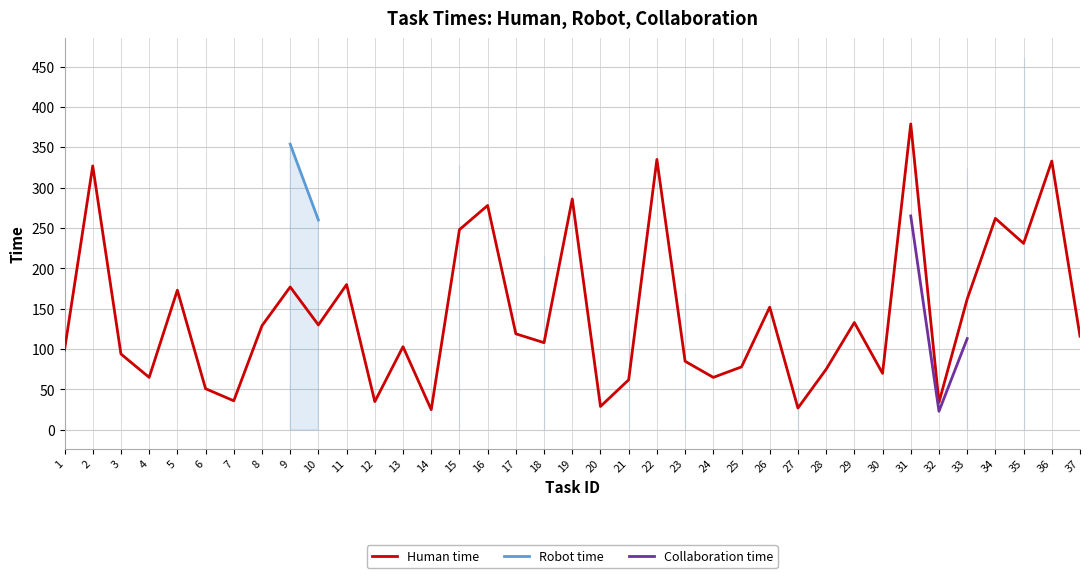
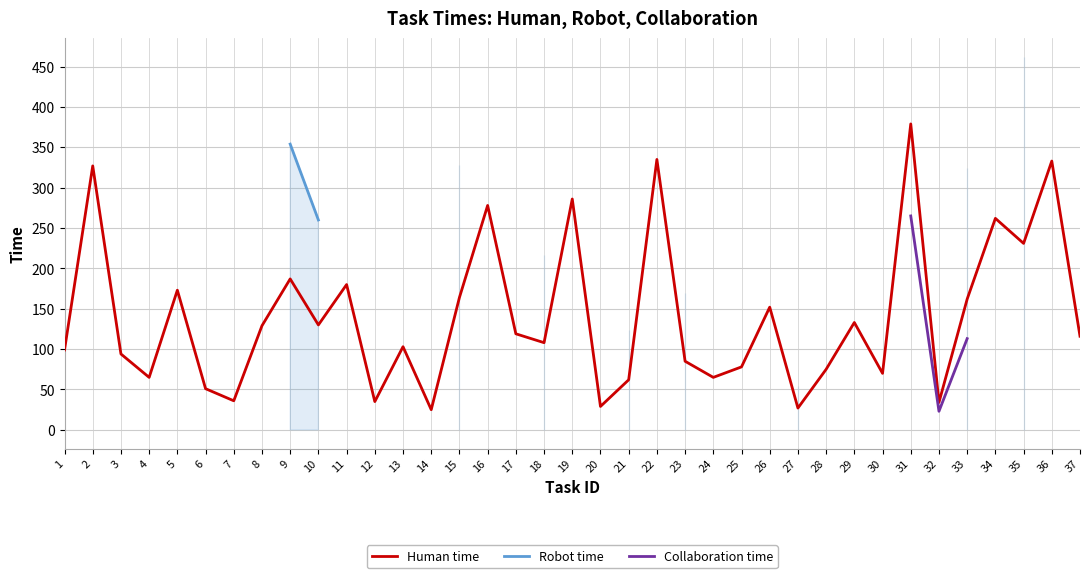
Human time, 9: 180 -> 190
Human time, 15: 250 -> 160
